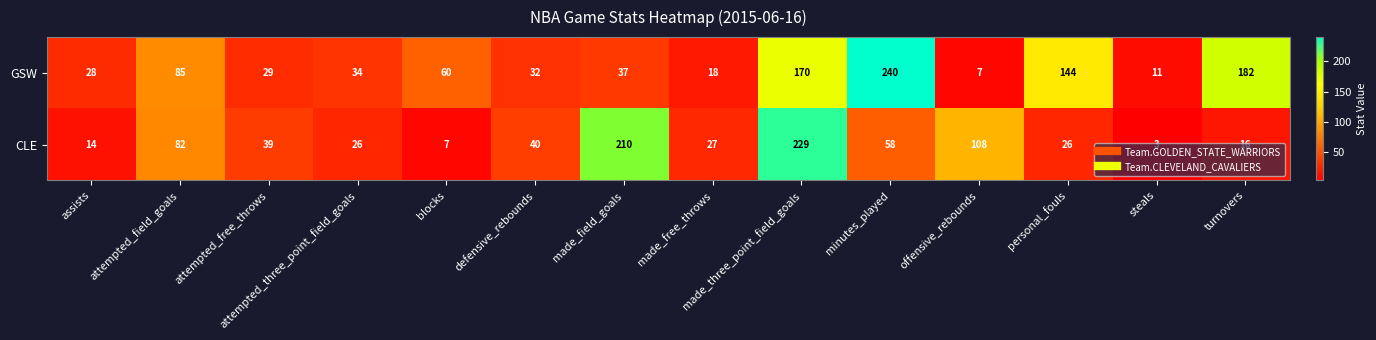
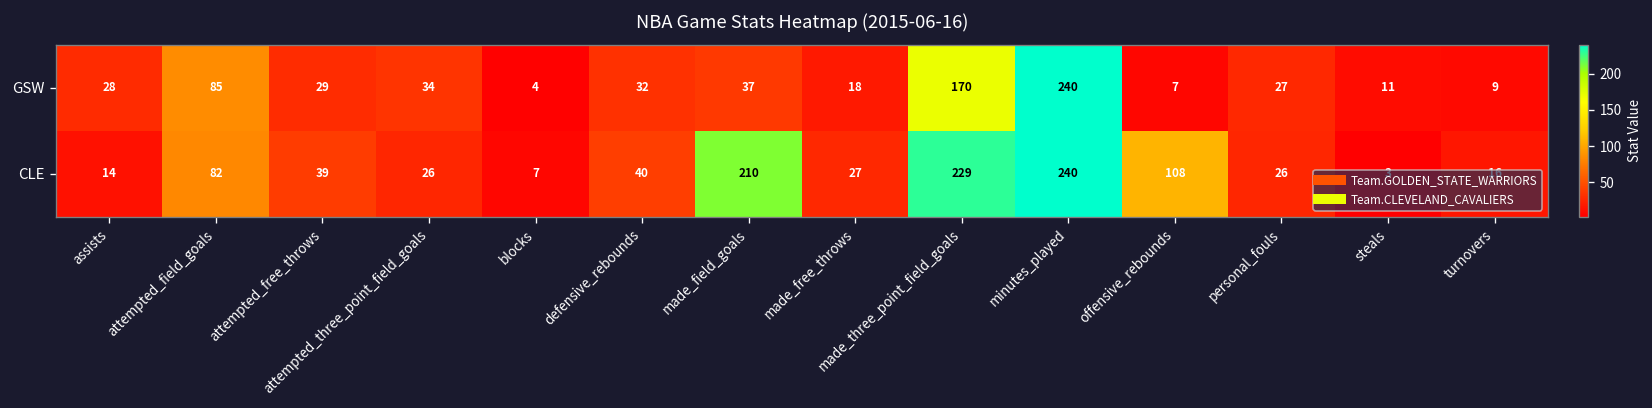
GSW, blocks: 60 -> 4
GSW, personal_fouls: 144 -> 27
GSW, turnovers: 182 -> 9
CLE, minutes_played: 58 -> 240
